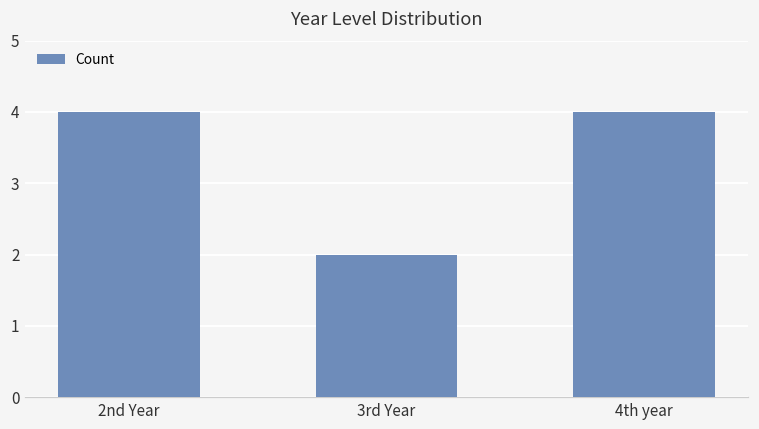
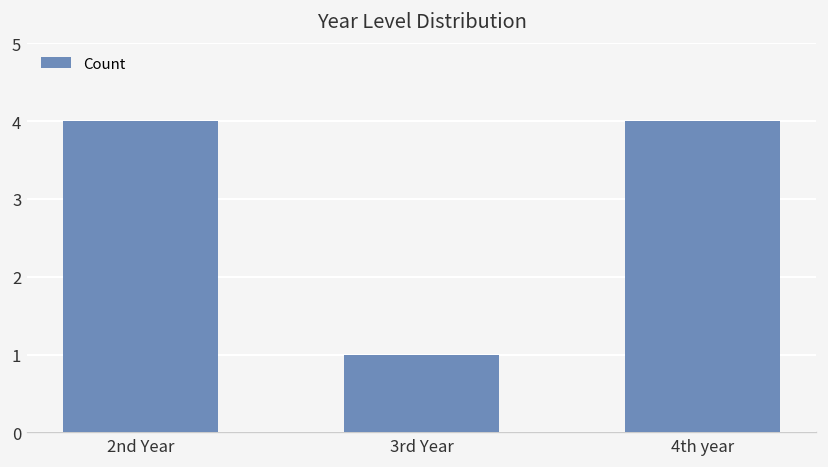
3rd Year: 2 -> 1
